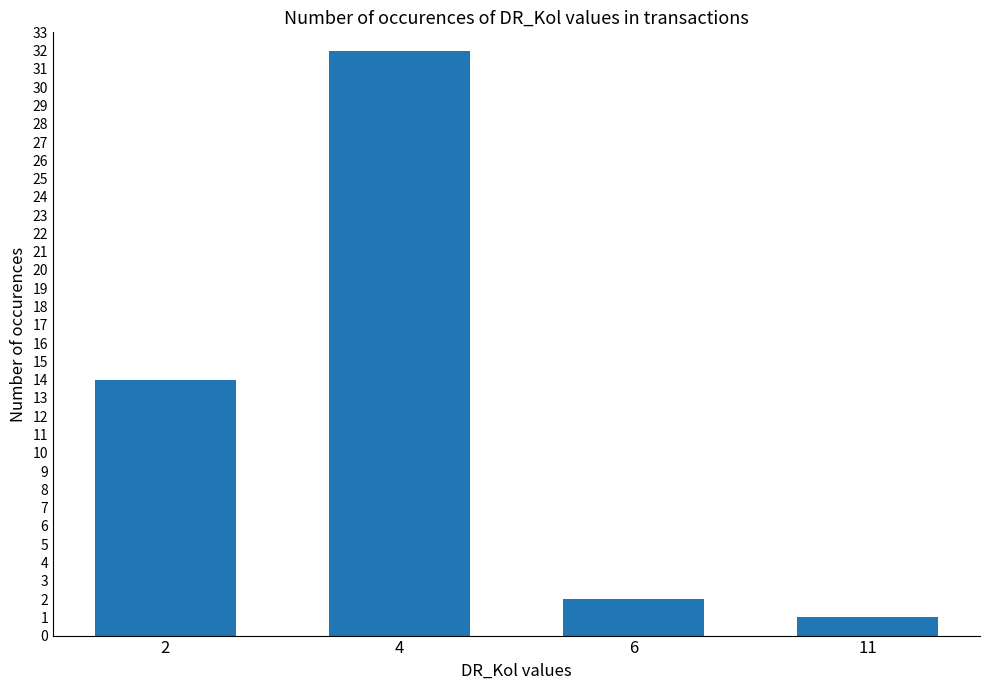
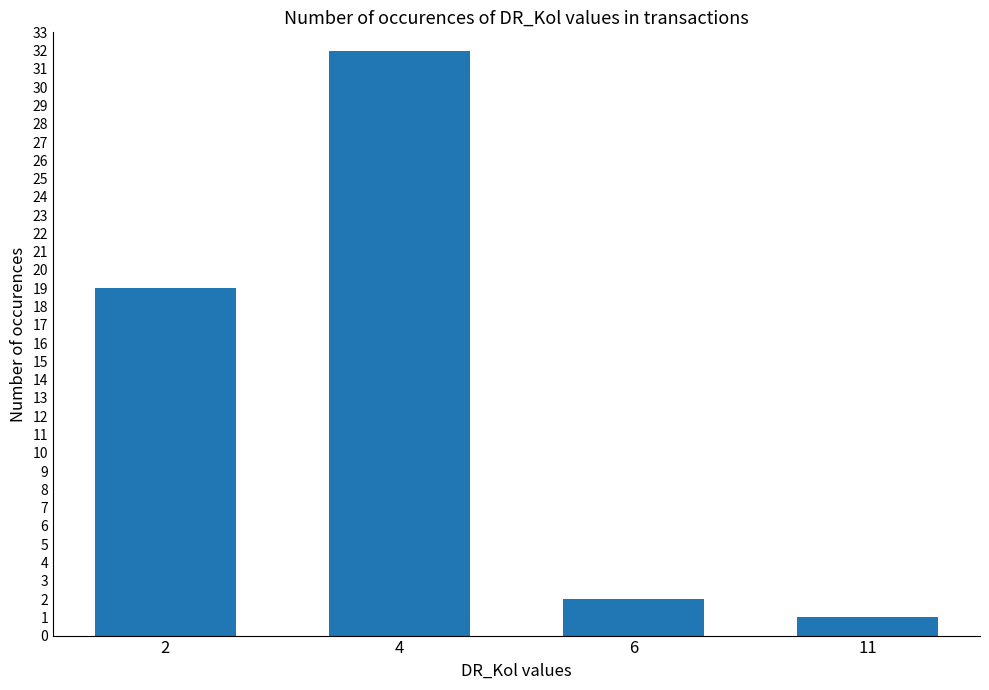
2: 14 -> 19
